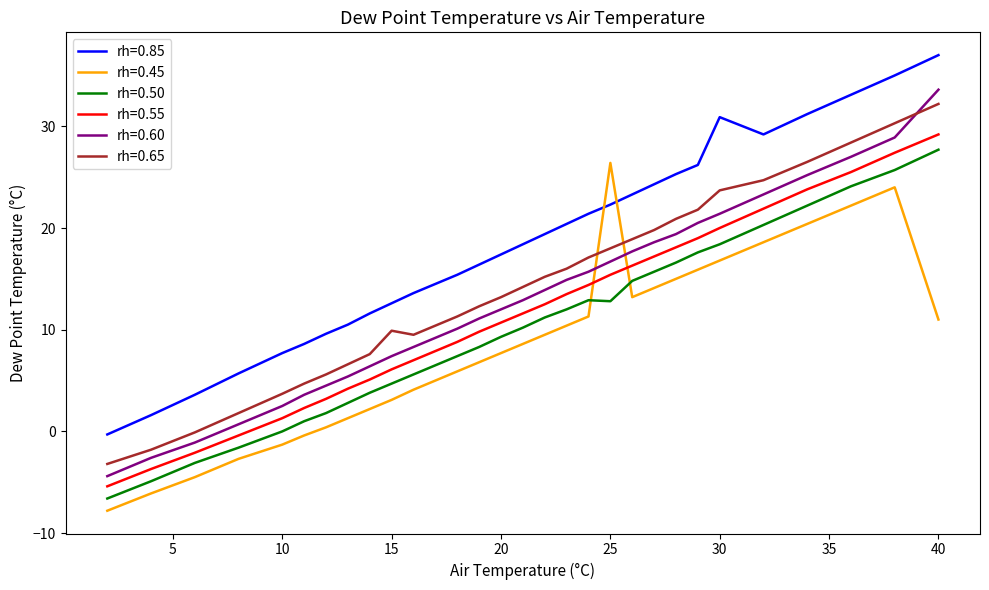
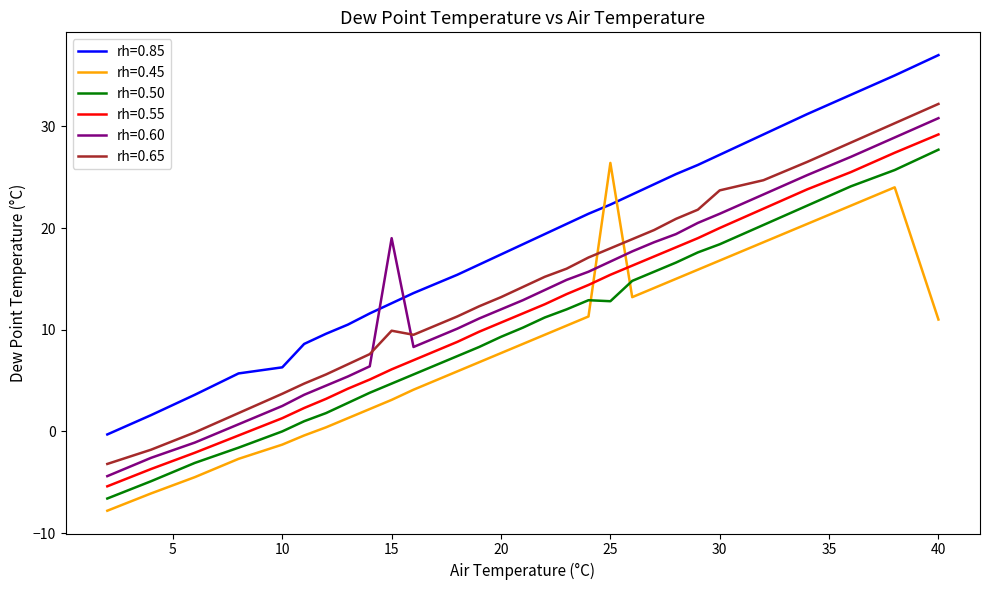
rh=0.85, 10: 7.7 -> 6.3
rh=0.60, 15: 7.4 -> 19.0
rh=0.85, 30: 30.9 -> 27.2
rh=0.60, 40: 33.6 -> 30.8
